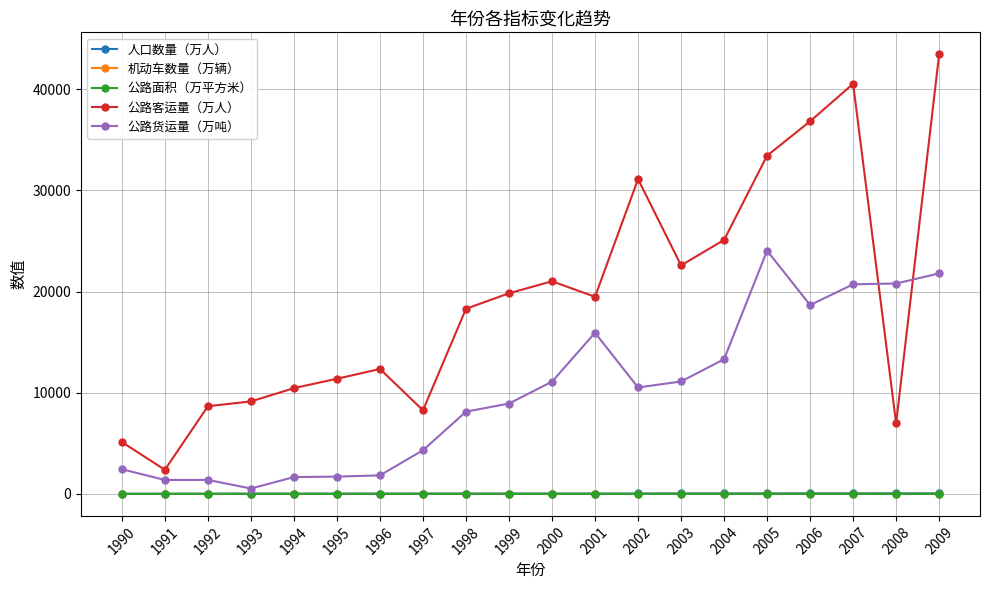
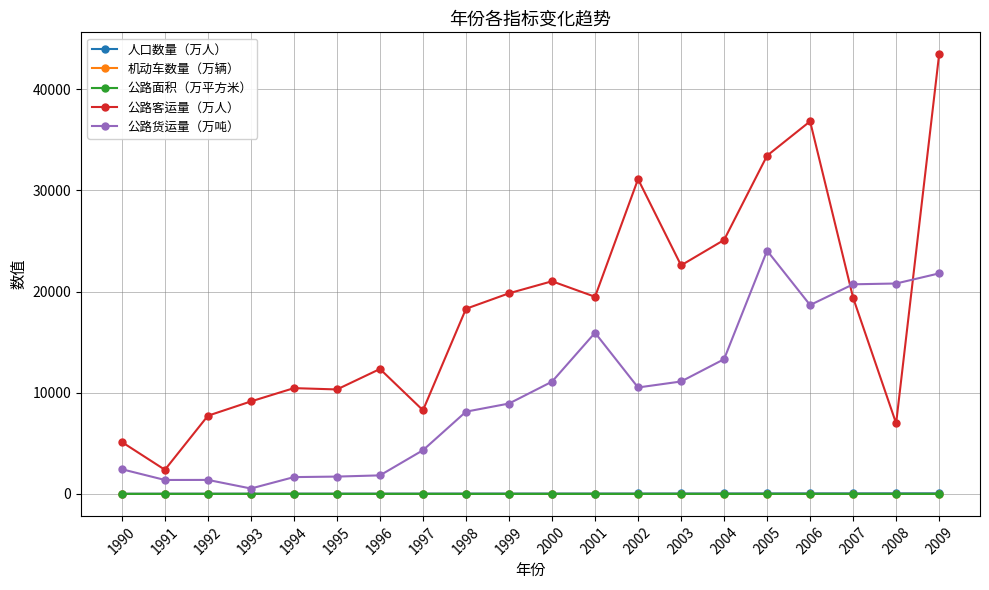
公路客运量（万人）, 1992: 8700 -> 7700
公路客运量（万人）, 1995: 11400 -> 10300
公路客运量（万人）, 2007: 40500 -> 19400
